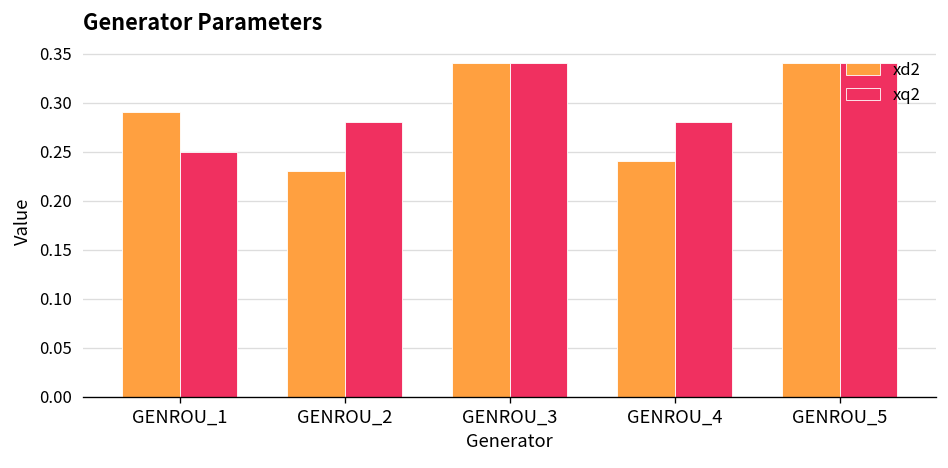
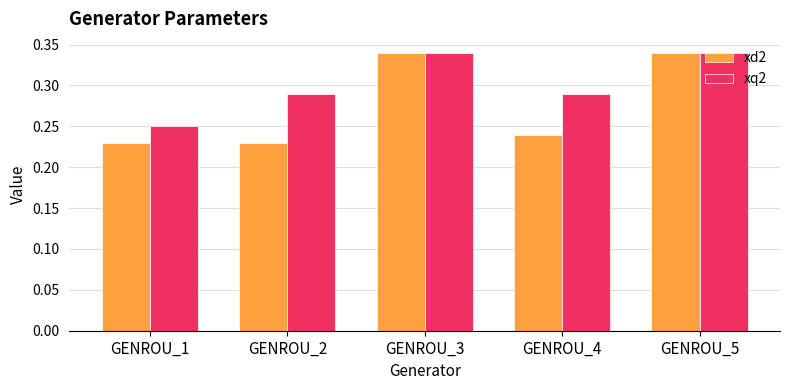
xd2, GENROU_1: 0.29 -> 0.23
xq2, GENROU_2: 0.28 -> 0.29
xq2, GENROU_4: 0.28 -> 0.29
